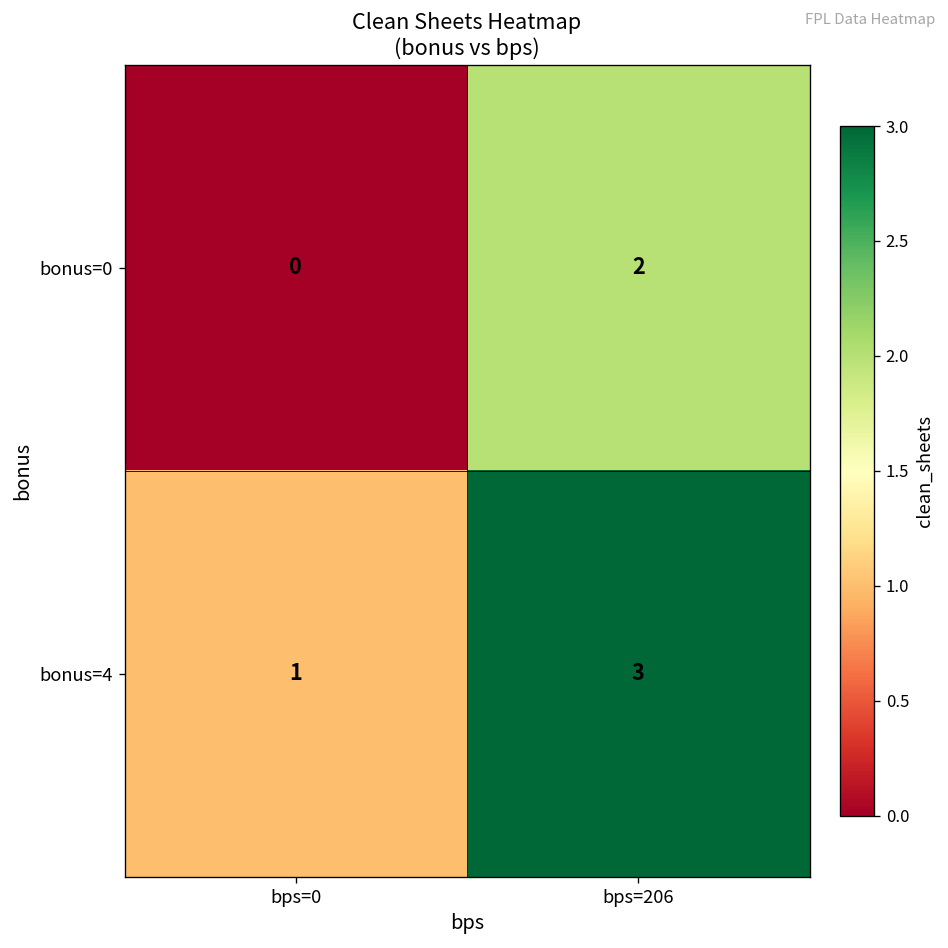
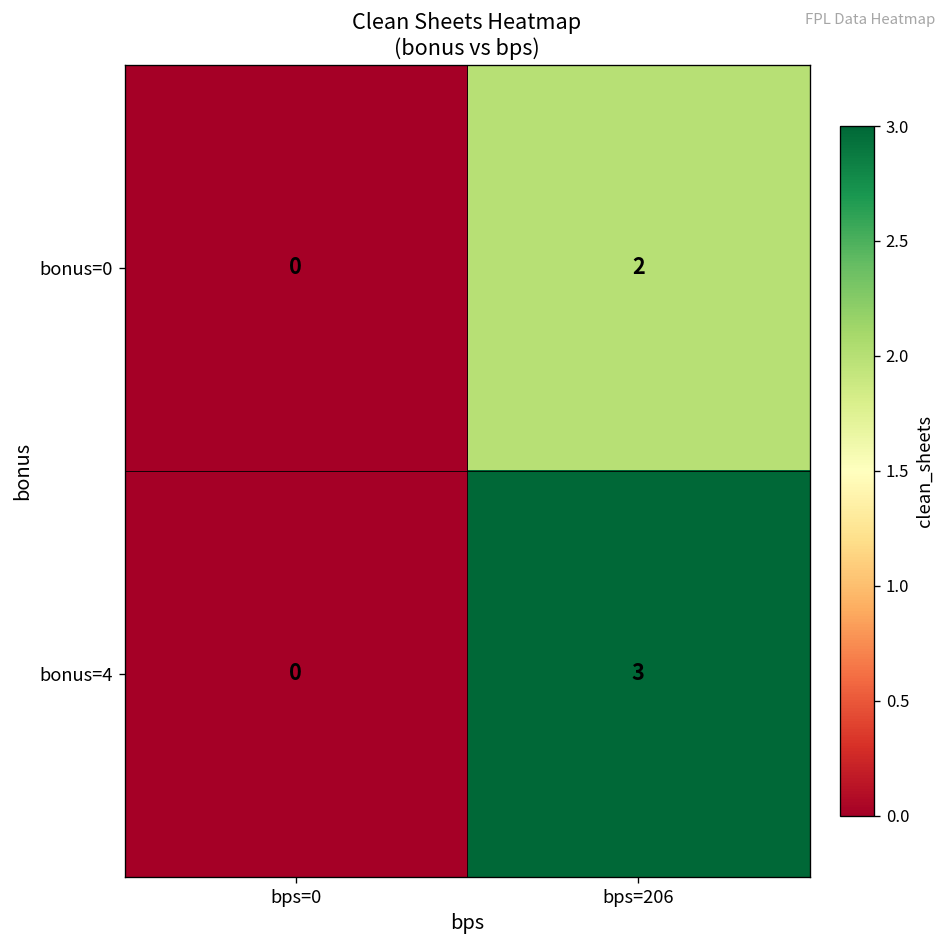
bonus=4, bps=0: 1 -> 0
